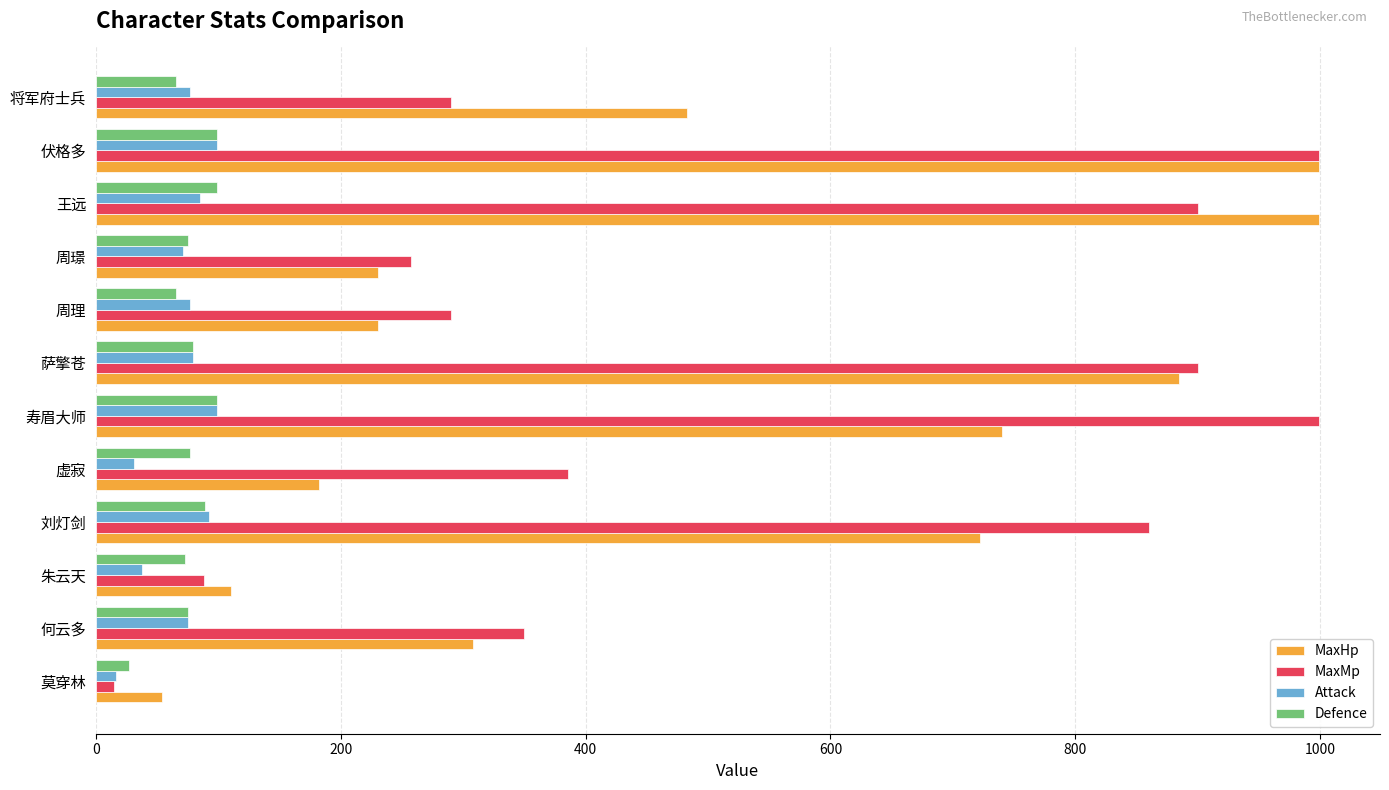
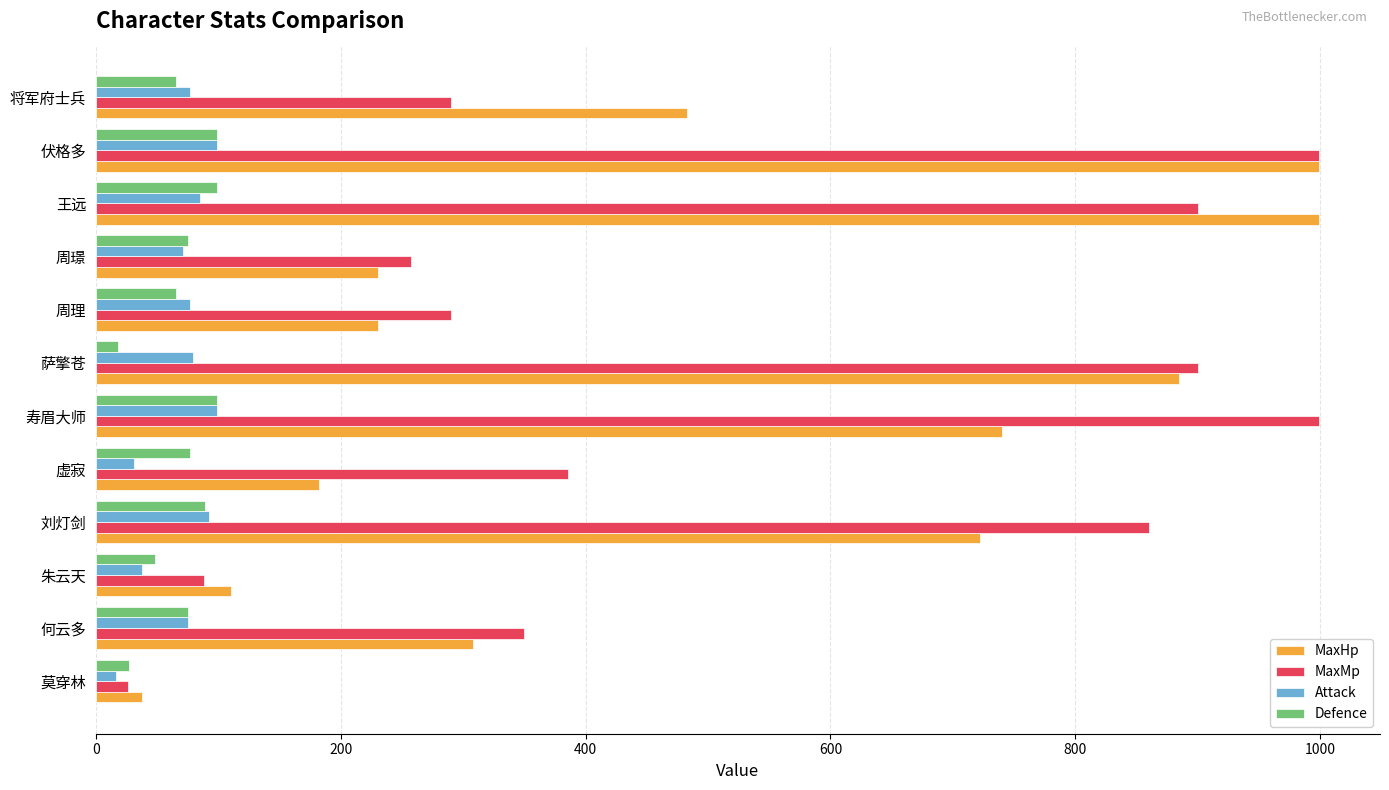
Defence, 萨擎苍: 79 -> 18
Defence, 朱云天: 73 -> 48
MaxMp, 莫穿林: 15 -> 26
MaxHp, 莫穿林: 54 -> 38
